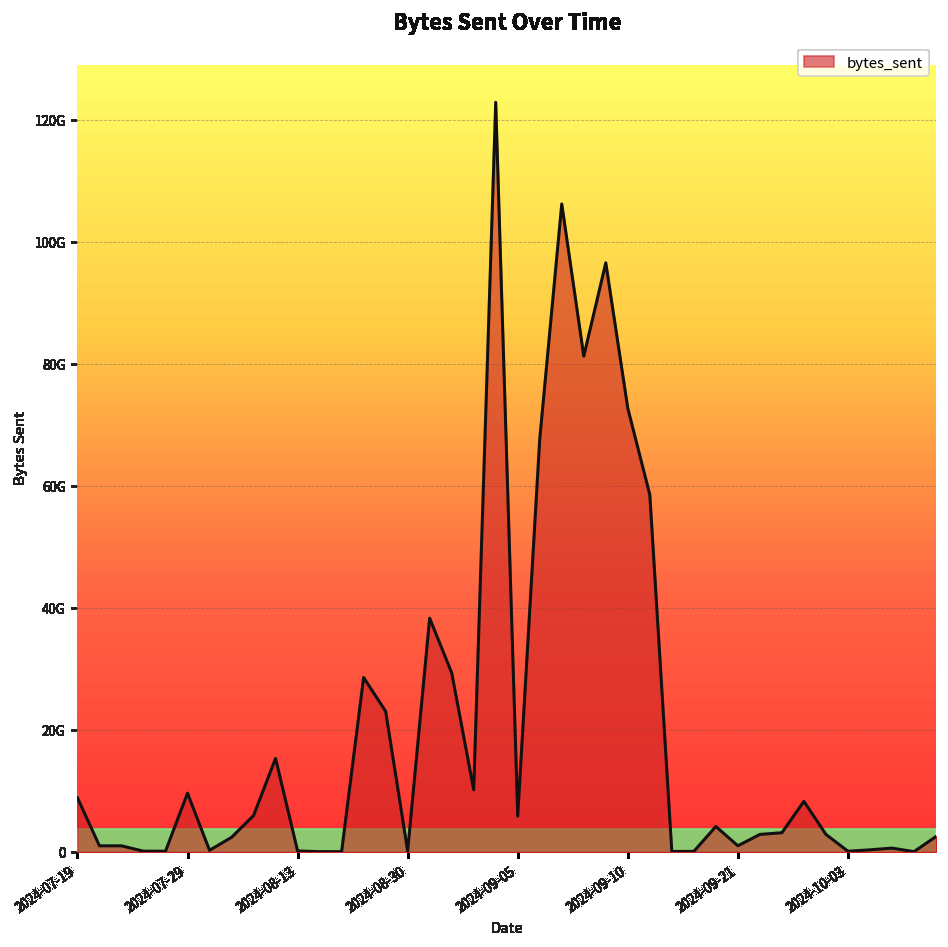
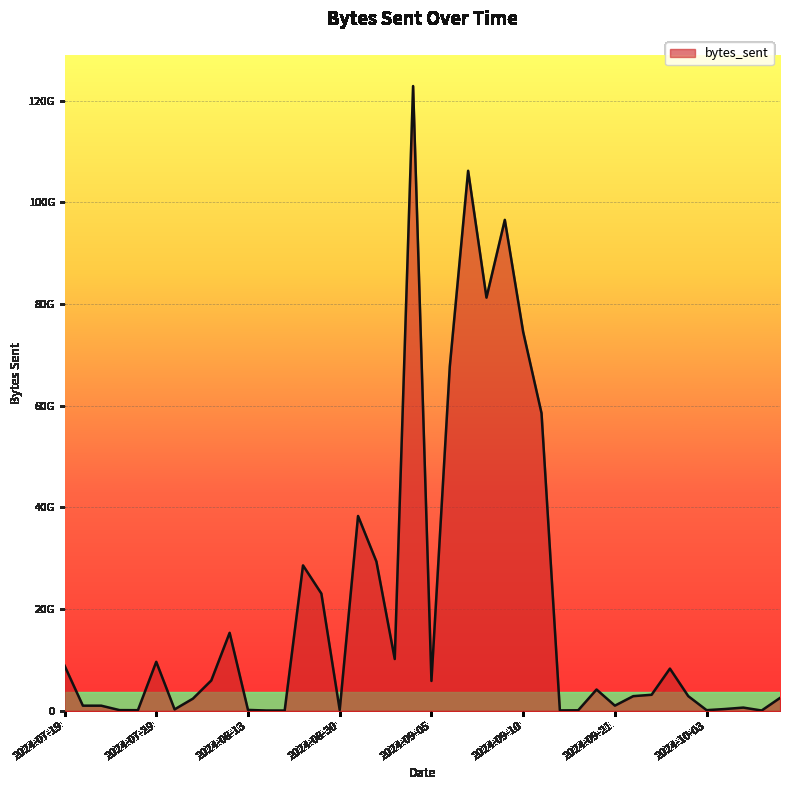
2024-09-10: 73000000000 -> 75000000000
